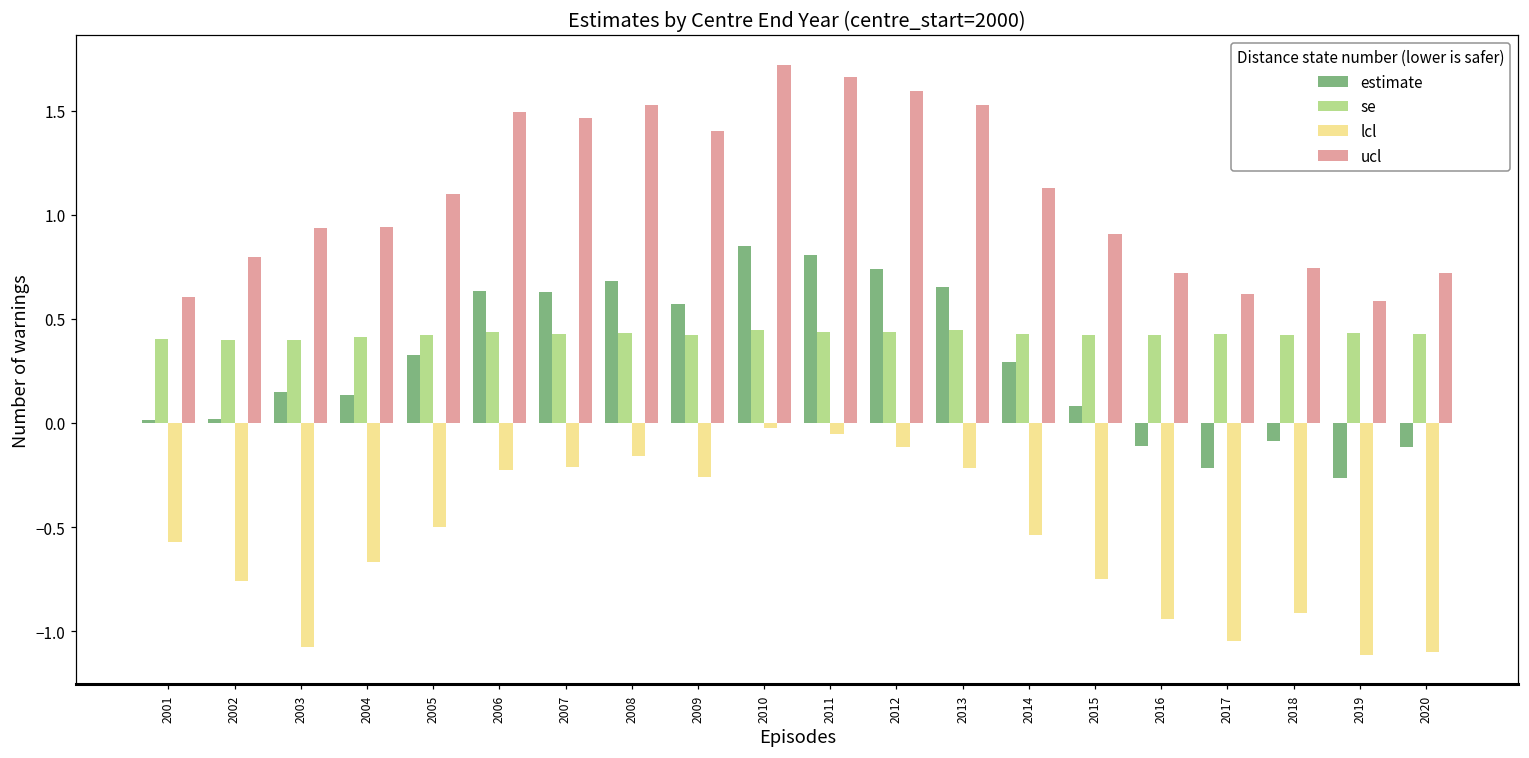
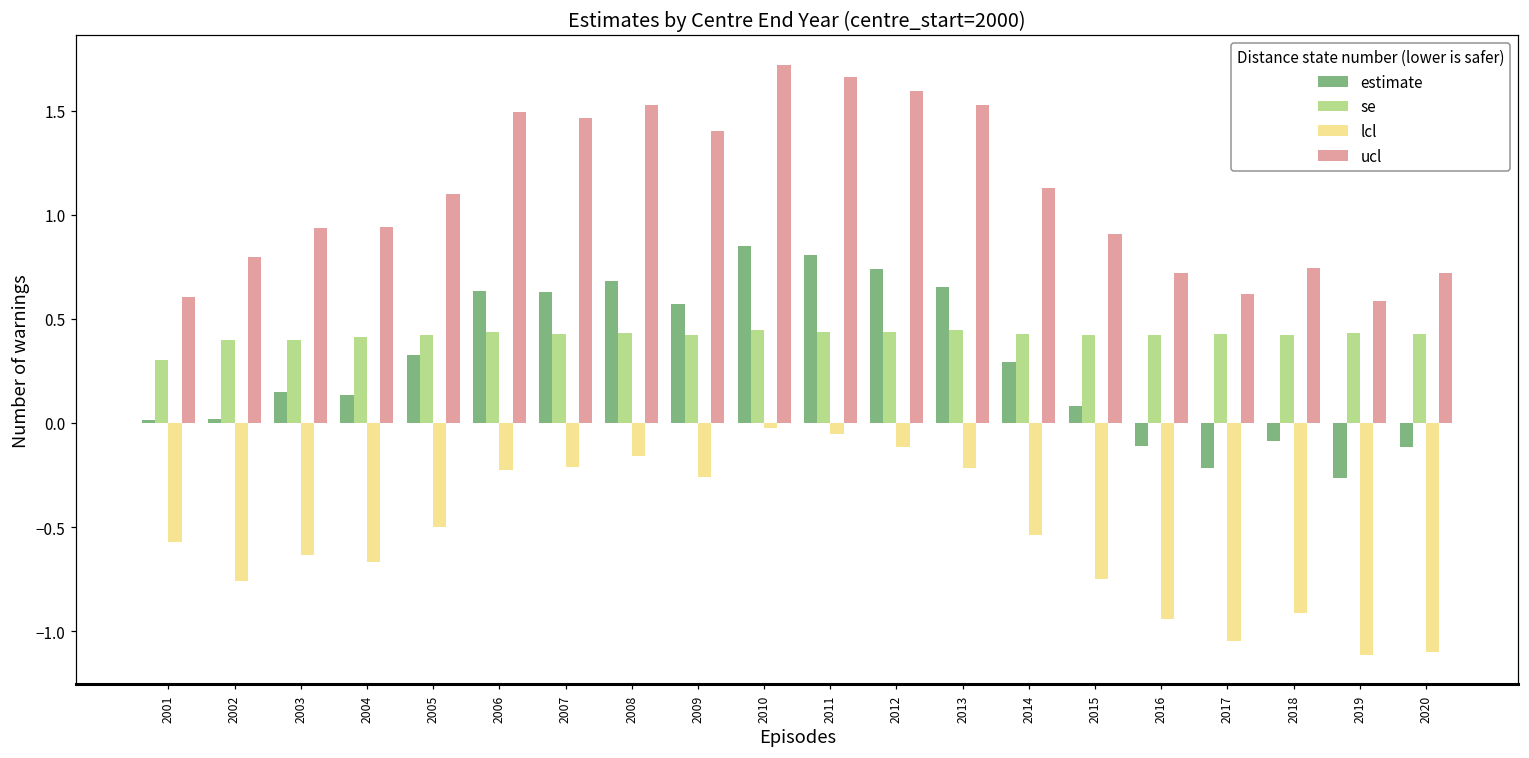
se, 2001: 0.40 -> 0.30
lcl, 2003: -1.08 -> -0.63
